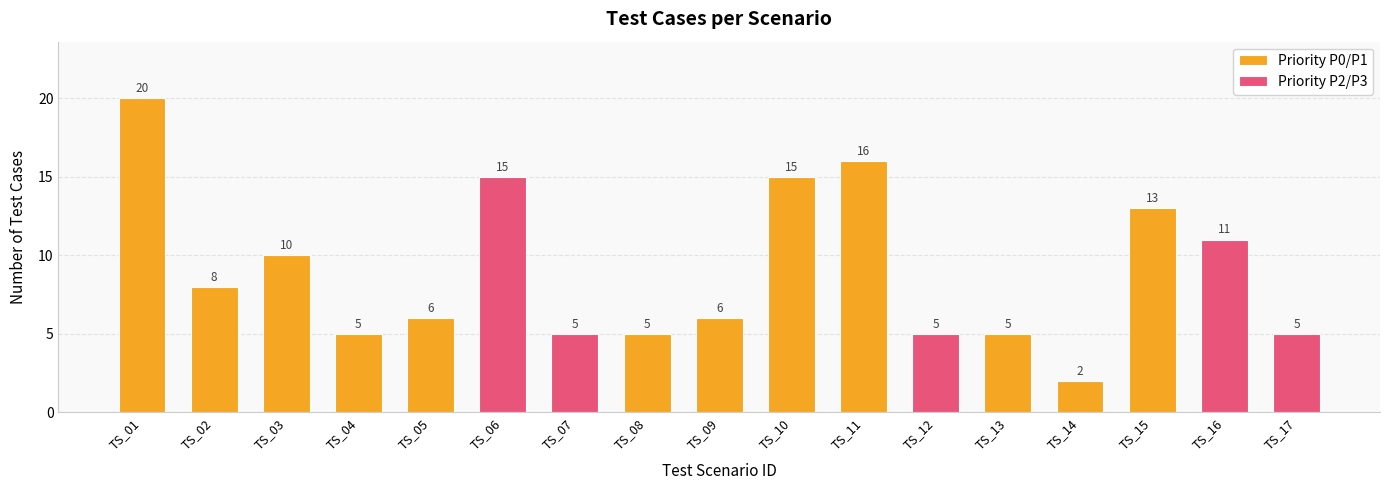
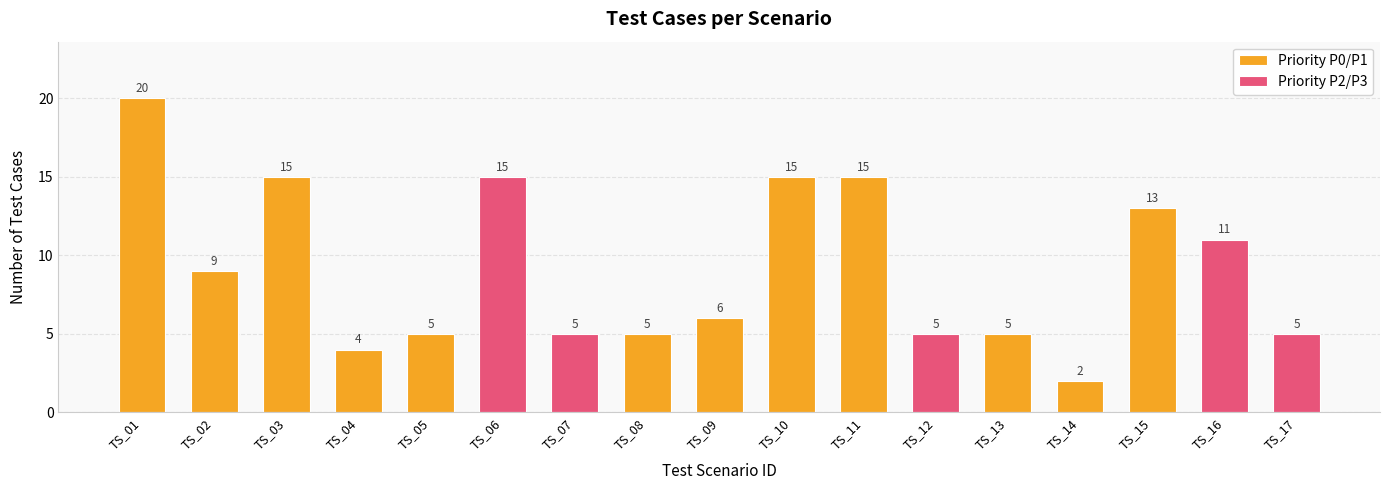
TS_02: 8 -> 9
TS_03: 10 -> 15
TS_04: 5 -> 4
TS_05: 6 -> 5
TS_11: 16 -> 15
